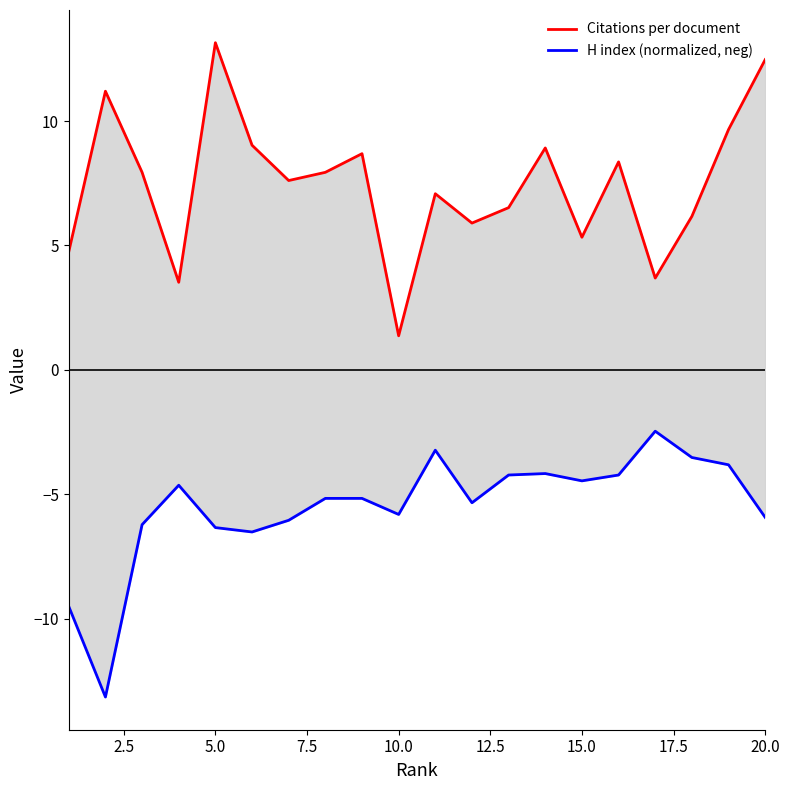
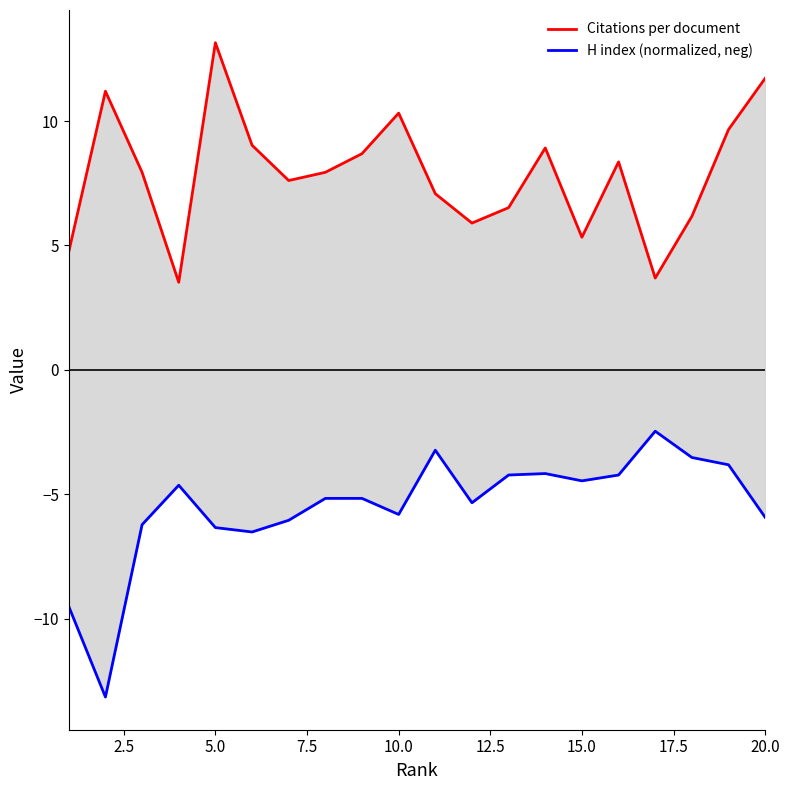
Citations per document, 10.0: 1.4 -> 10.3
Citations per document, 20.0: 12.5 -> 11.7
